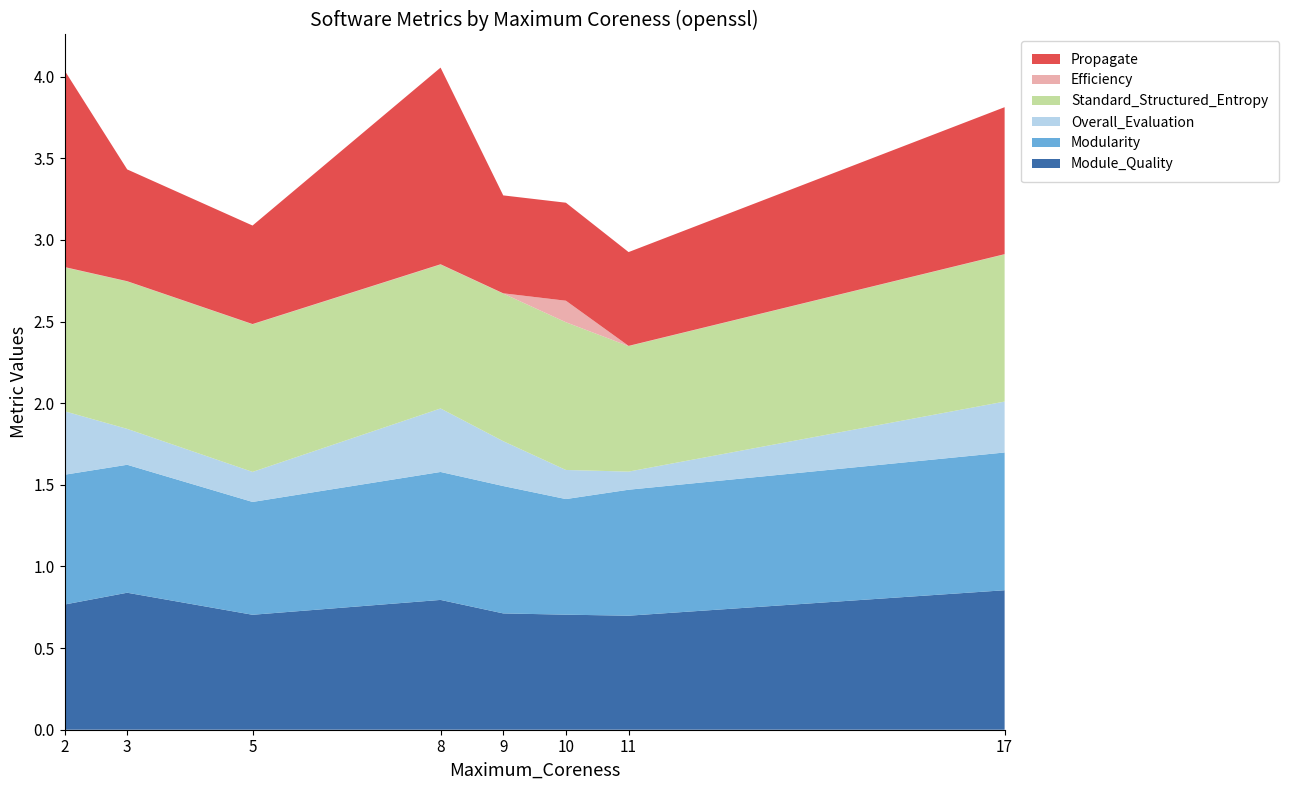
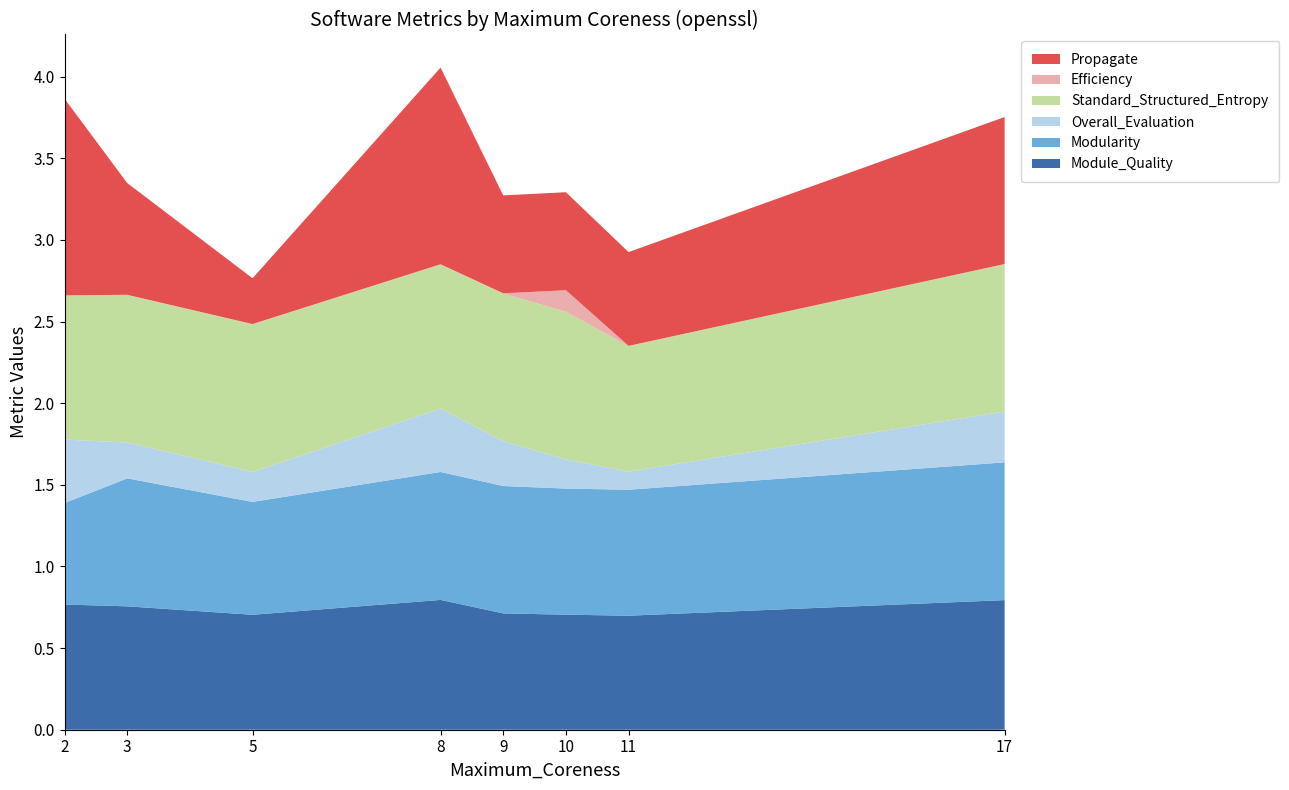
Modularity, 2: 0.80 -> 0.62
Module_Quality, 3: 0.84 -> 0.76
Propagate, 5: 0.60 -> 0.28
Modularity, 10: 0.71 -> 0.77
Module_Quality, 17: 0.85 -> 0.79
